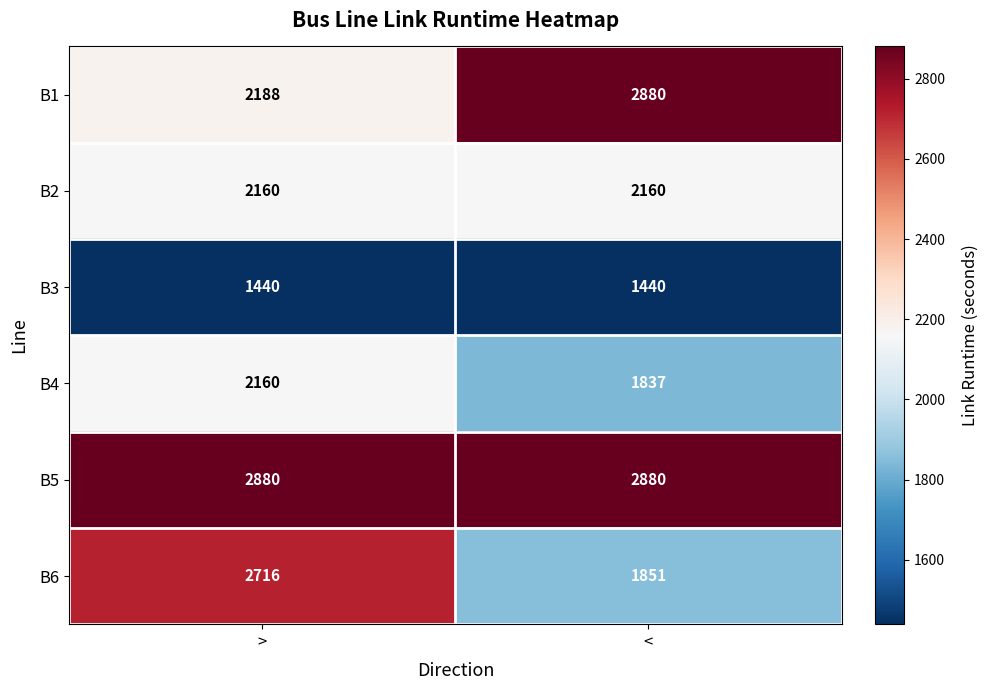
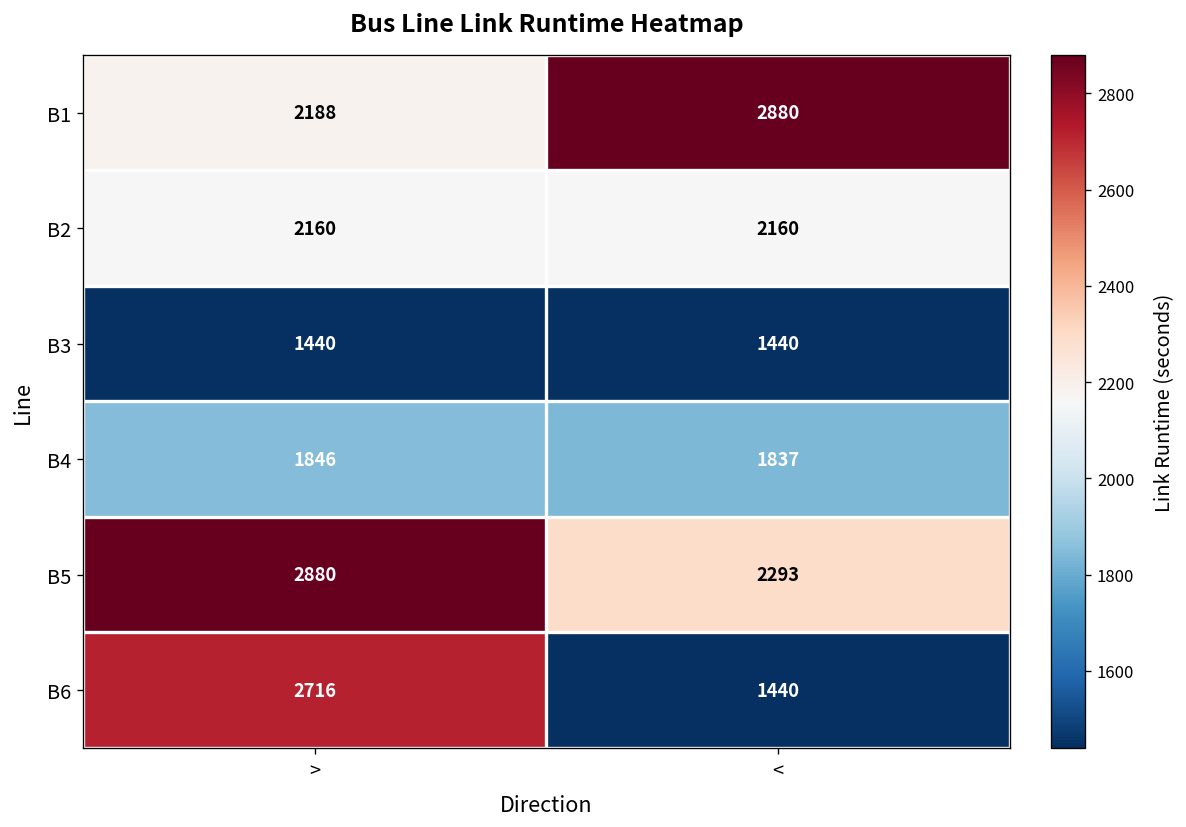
B4, >: 2160 -> 1846
B5, <: 2880 -> 2293
B6, <: 1851 -> 1440
